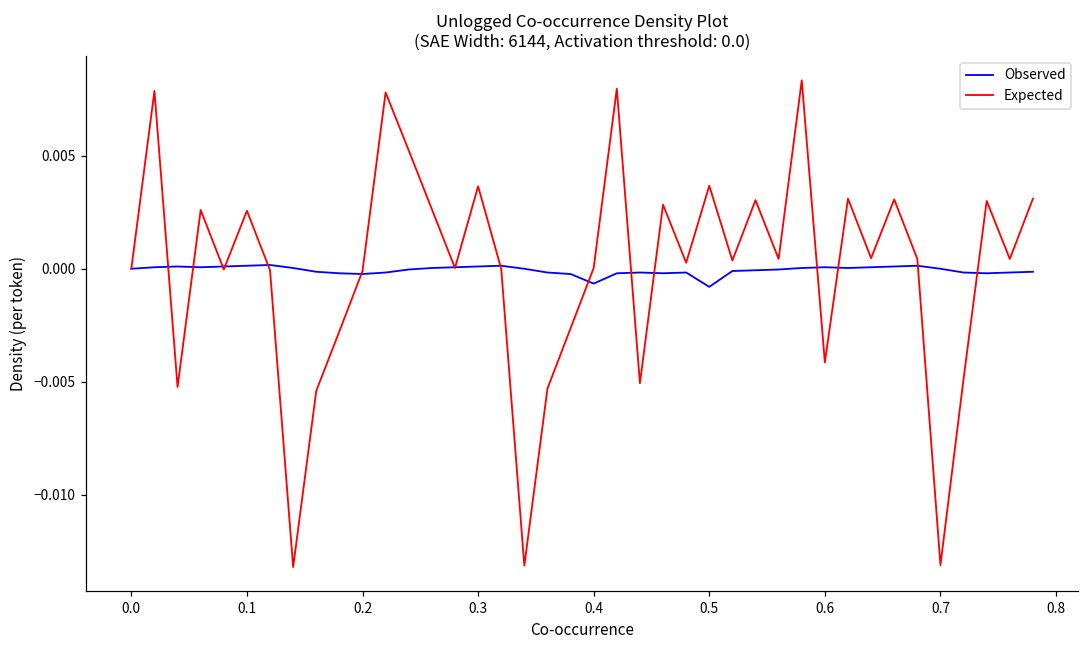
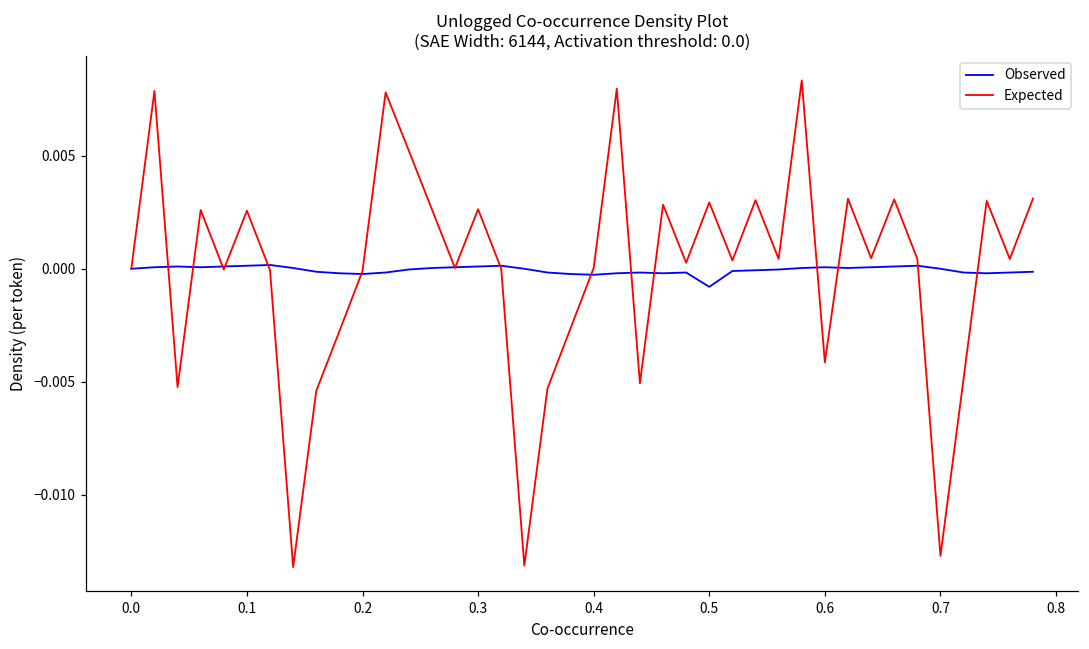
Expected, 0.3: 0.0036 -> 0.0026
Observed, 0.4: -0.0007 -> -0.0003
Expected, 0.5: 0.0037 -> 0.0029
Expected, 0.7: -0.0131 -> -0.0127
